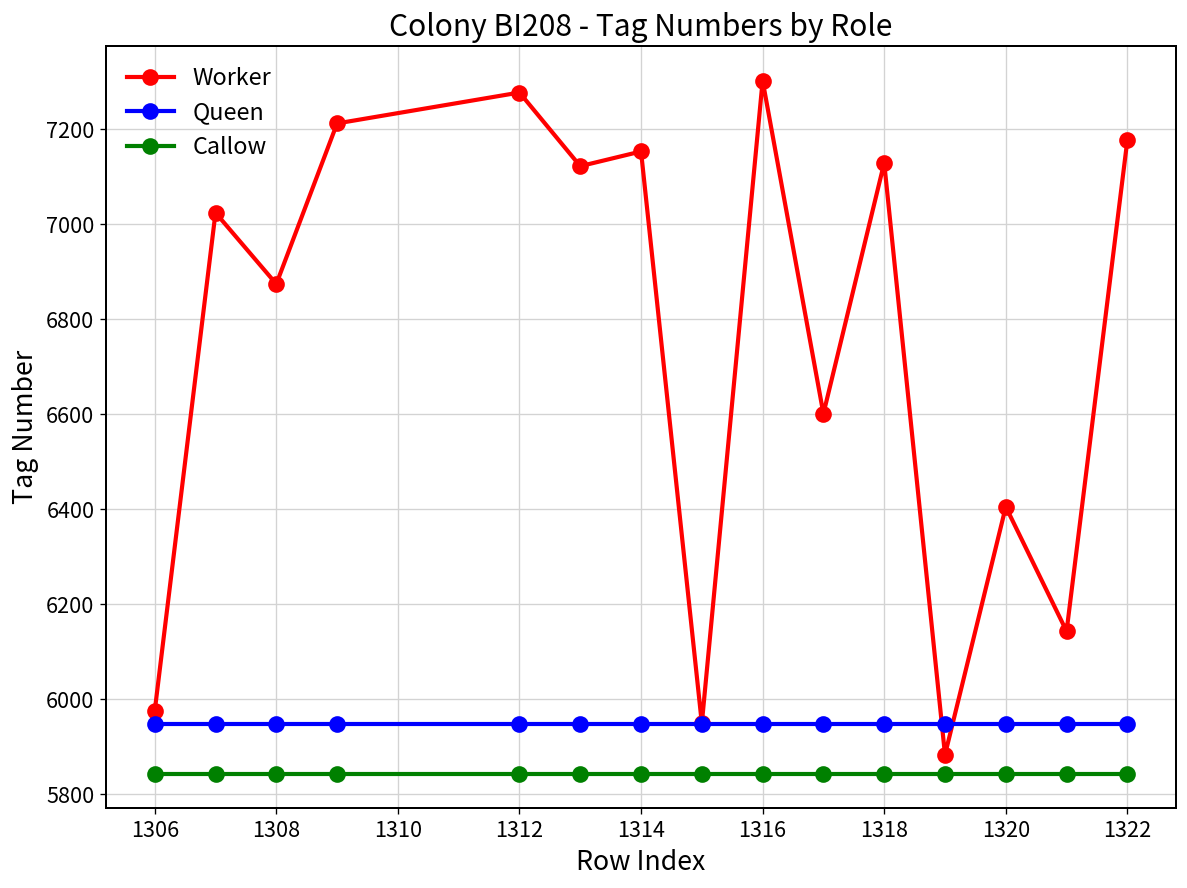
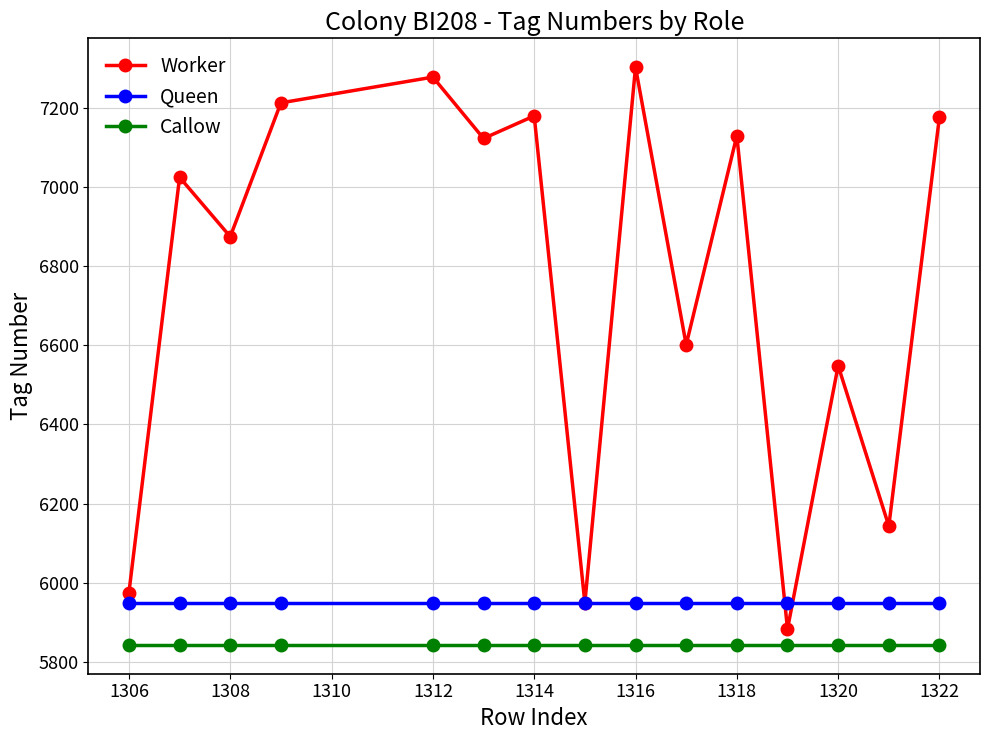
Worker, 1314: 7150 -> 7180
Worker, 1320: 6410 -> 6550
